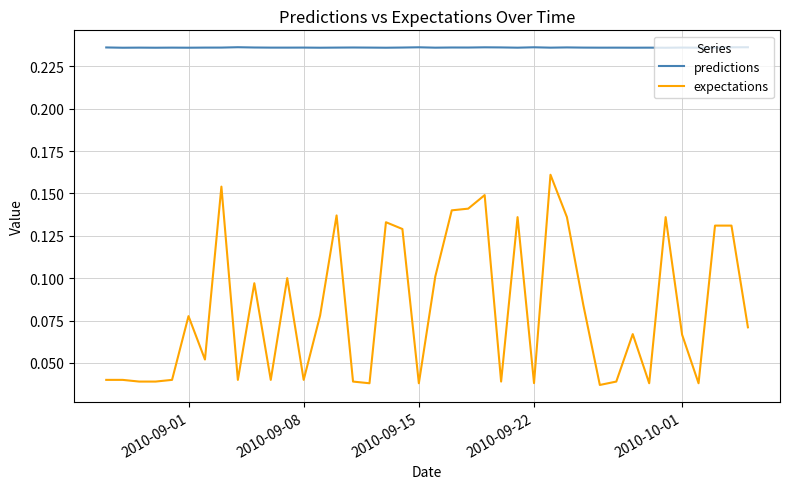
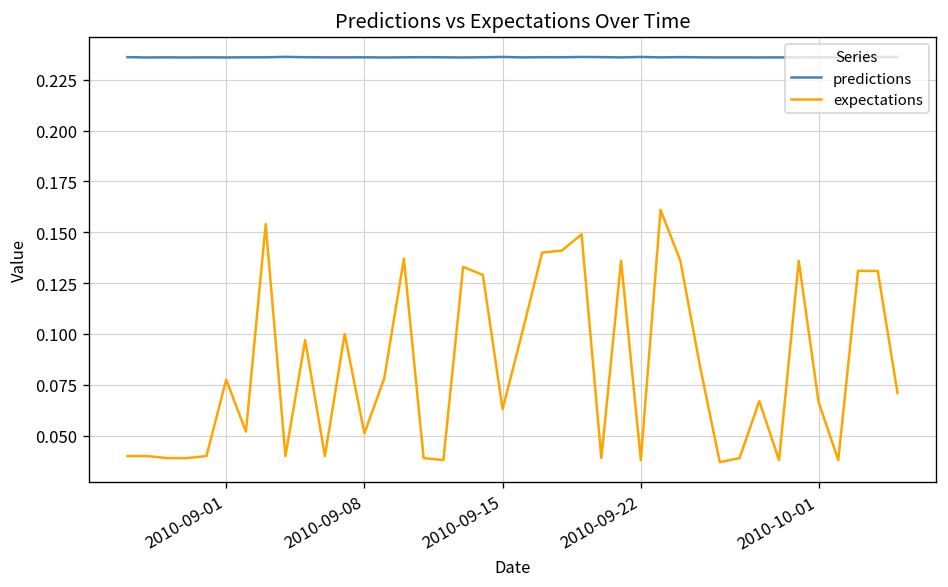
expectations, 2010-09-08: 0.040 -> 0.051
expectations, 2010-09-15: 0.038 -> 0.063
